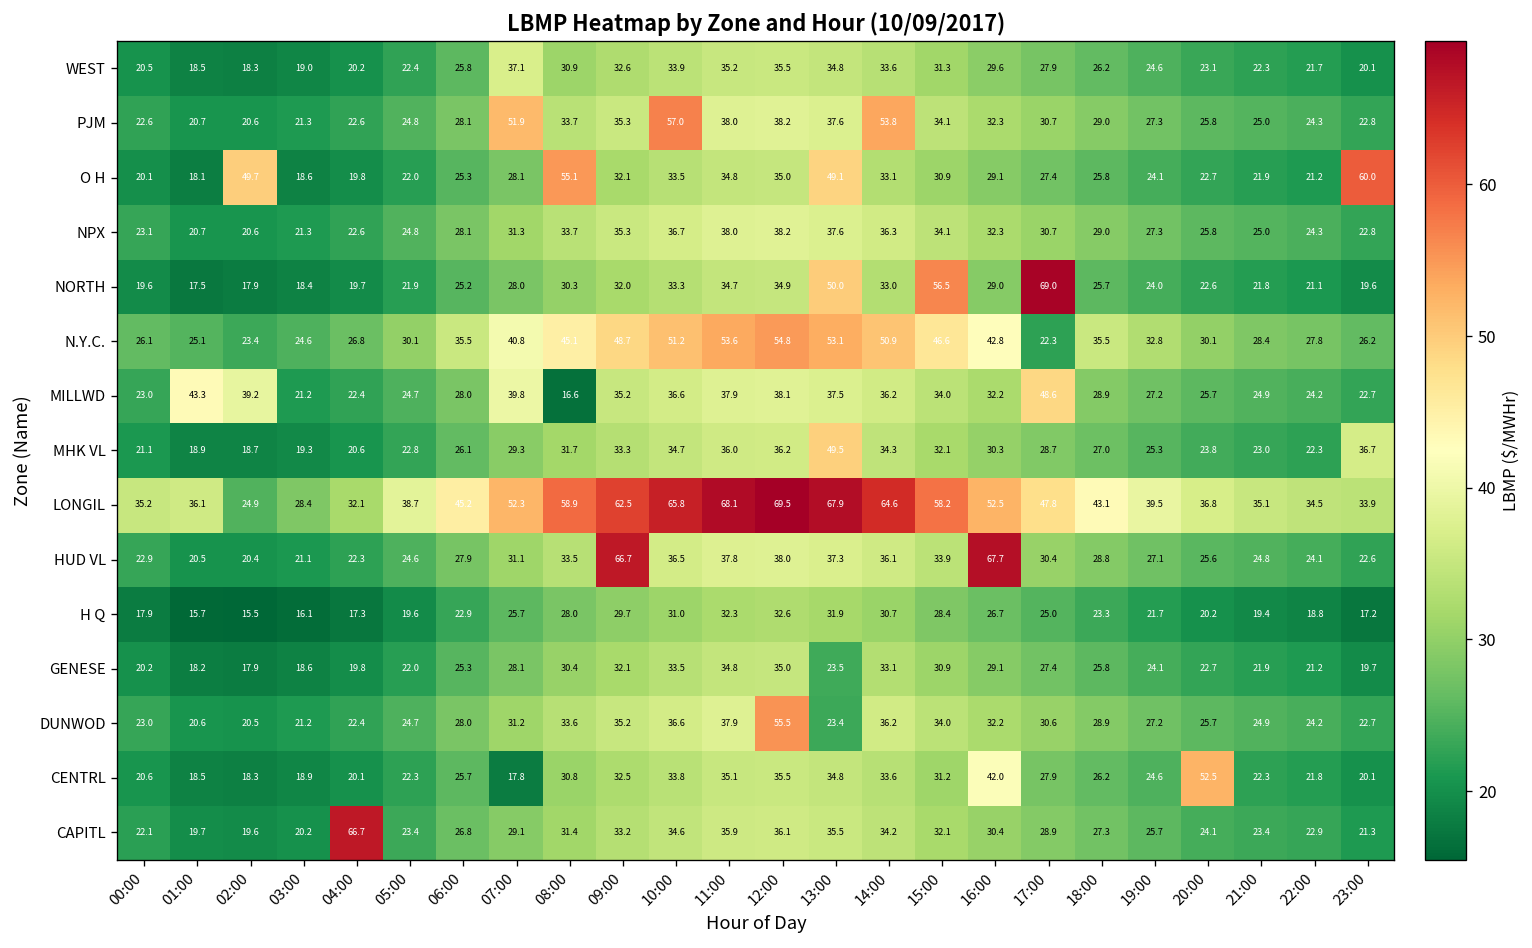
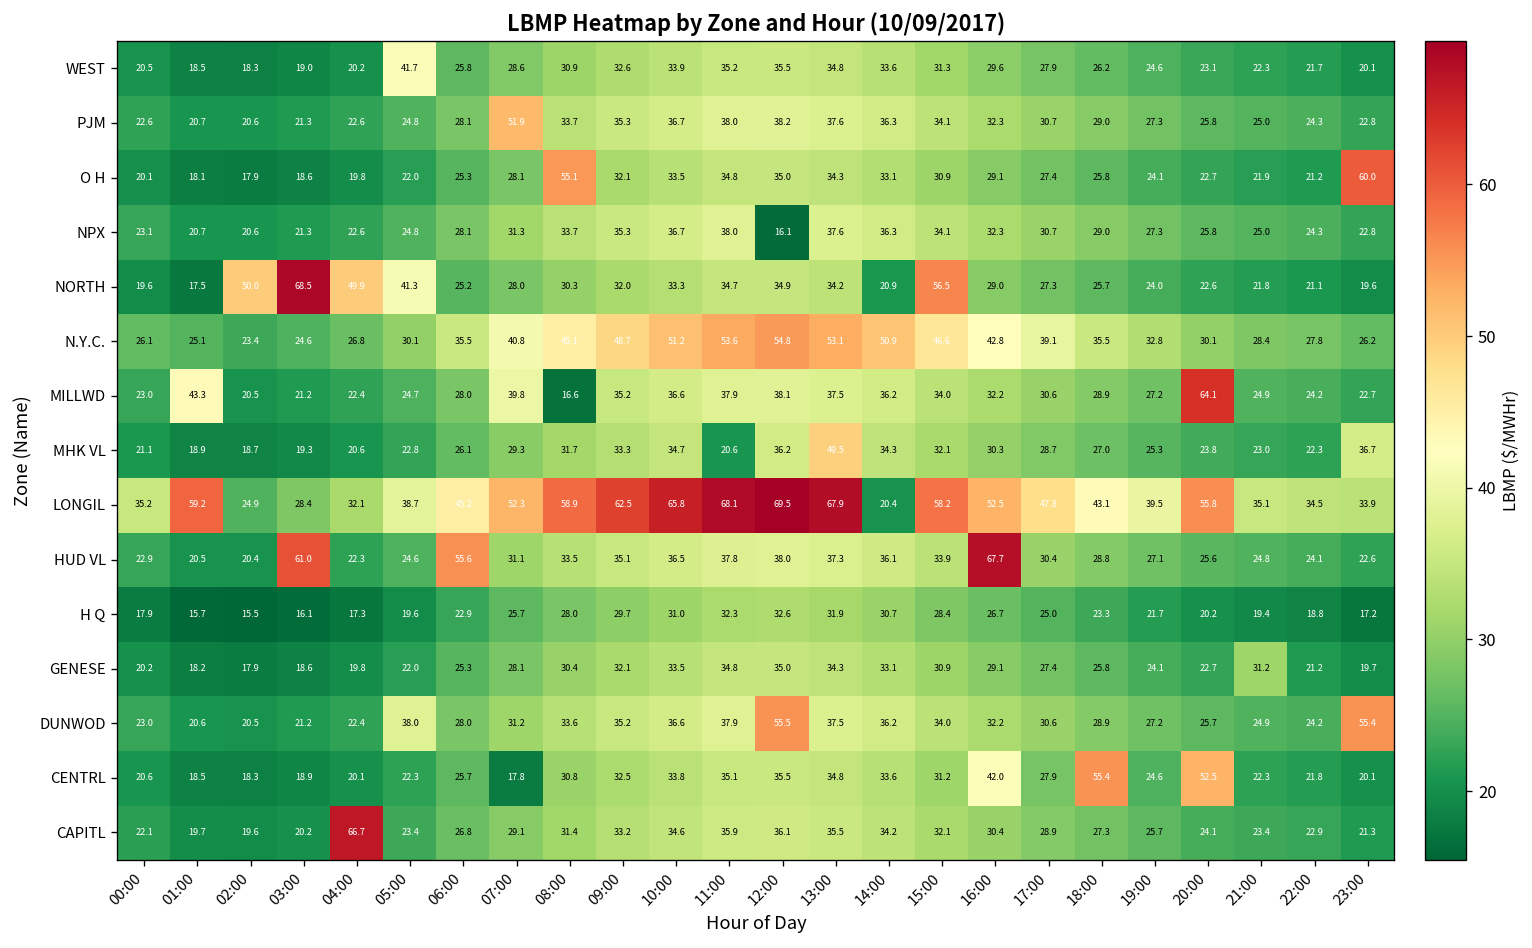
WEST, 05:00: 22.4 -> 41.7
WEST, 07:00: 37.1 -> 28.6
PJM, 10:00: 57.0 -> 36.7
PJM, 14:00: 53.8 -> 36.3
O H, 02:00: 49.7 -> 17.9
O H, 13:00: 49.1 -> 34.3
NPX, 12:00: 38.2 -> 16.1
NORTH, 02:00: 17.9 -> 50.0
NORTH, 03:00: 18.4 -> 68.5
NORTH, 04:00: 19.7 -> 49.9
NORTH, 05:00: 21.9 -> 41.3
NORTH, 13:00: 50.0 -> 34.2
NORTH, 14:00: 33.0 -> 20.9
NORTH, 17:00: 69.0 -> 27.3
N.Y.C., 17:00: 22.3 -> 39.1
MILLWD, 02:00: 39.2 -> 20.5
MILLWD, 17:00: 48.6 -> 30.6
MILLWD, 20:00: 25.7 -> 64.1
MHK VL, 11:00: 36.0 -> 20.6
LONGIL, 01:00: 36.1 -> 59.2
LONGIL, 14:00: 64.6 -> 20.4
LONGIL, 20:00: 36.8 -> 55.8
HUD VL, 03:00: 21.1 -> 61.0
HUD VL, 06:00: 27.9 -> 55.6
HUD VL, 09:00: 66.7 -> 35.1
GENESE, 13:00: 23.5 -> 34.3
GENESE, 21:00: 21.9 -> 31.2
DUNWOD, 05:00: 24.7 -> 38.0
DUNWOD, 13:00: 23.4 -> 37.5
DUNWOD, 23:00: 22.7 -> 55.4
CENTRL, 18:00: 26.2 -> 55.4
